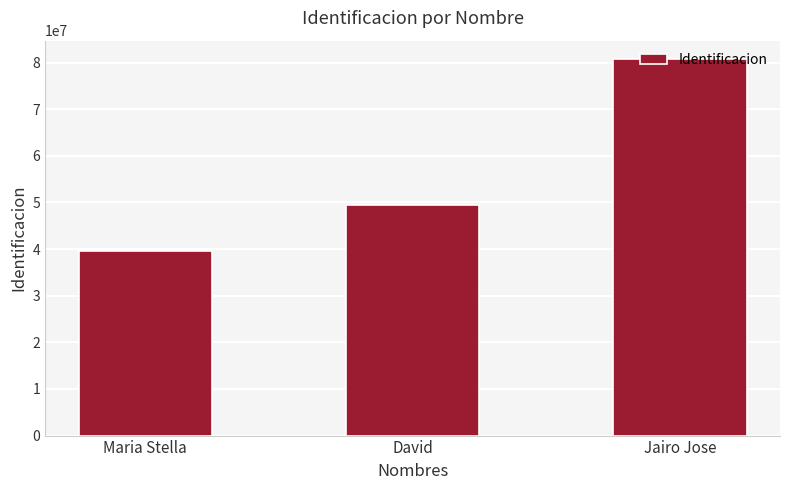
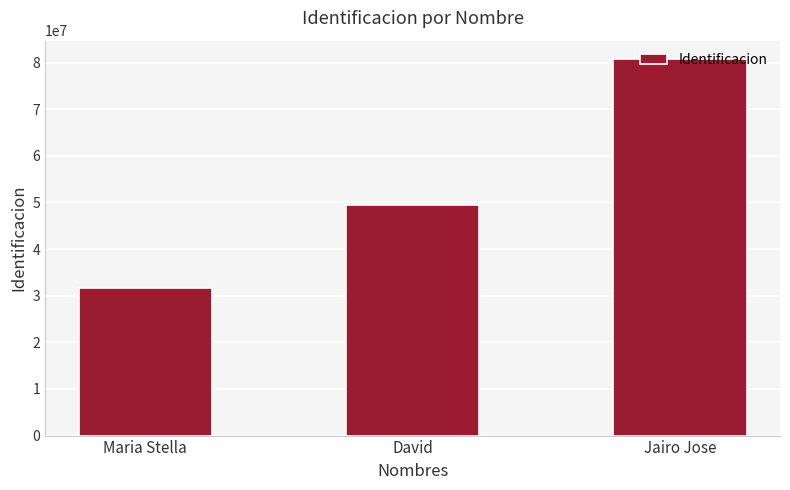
Maria Stella: 40000000 -> 32000000
